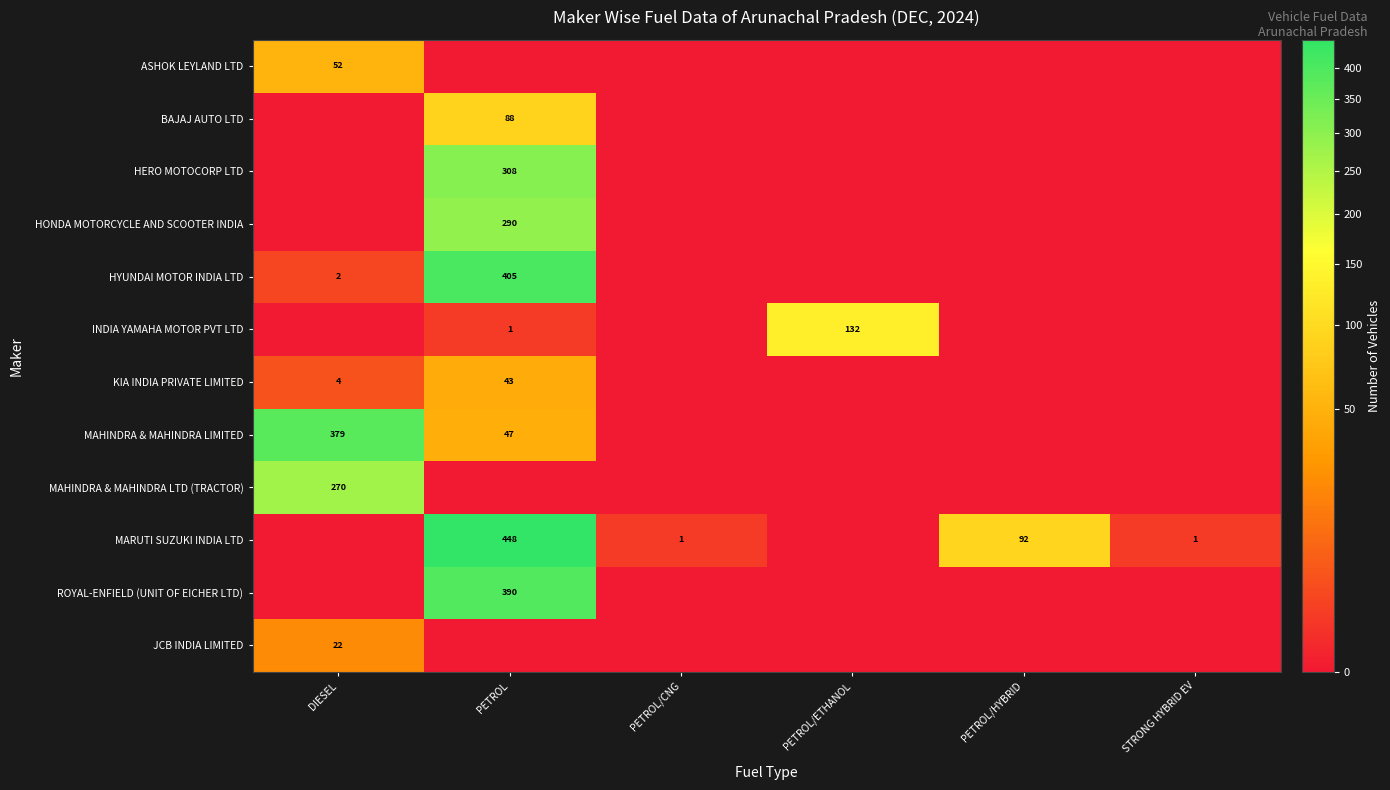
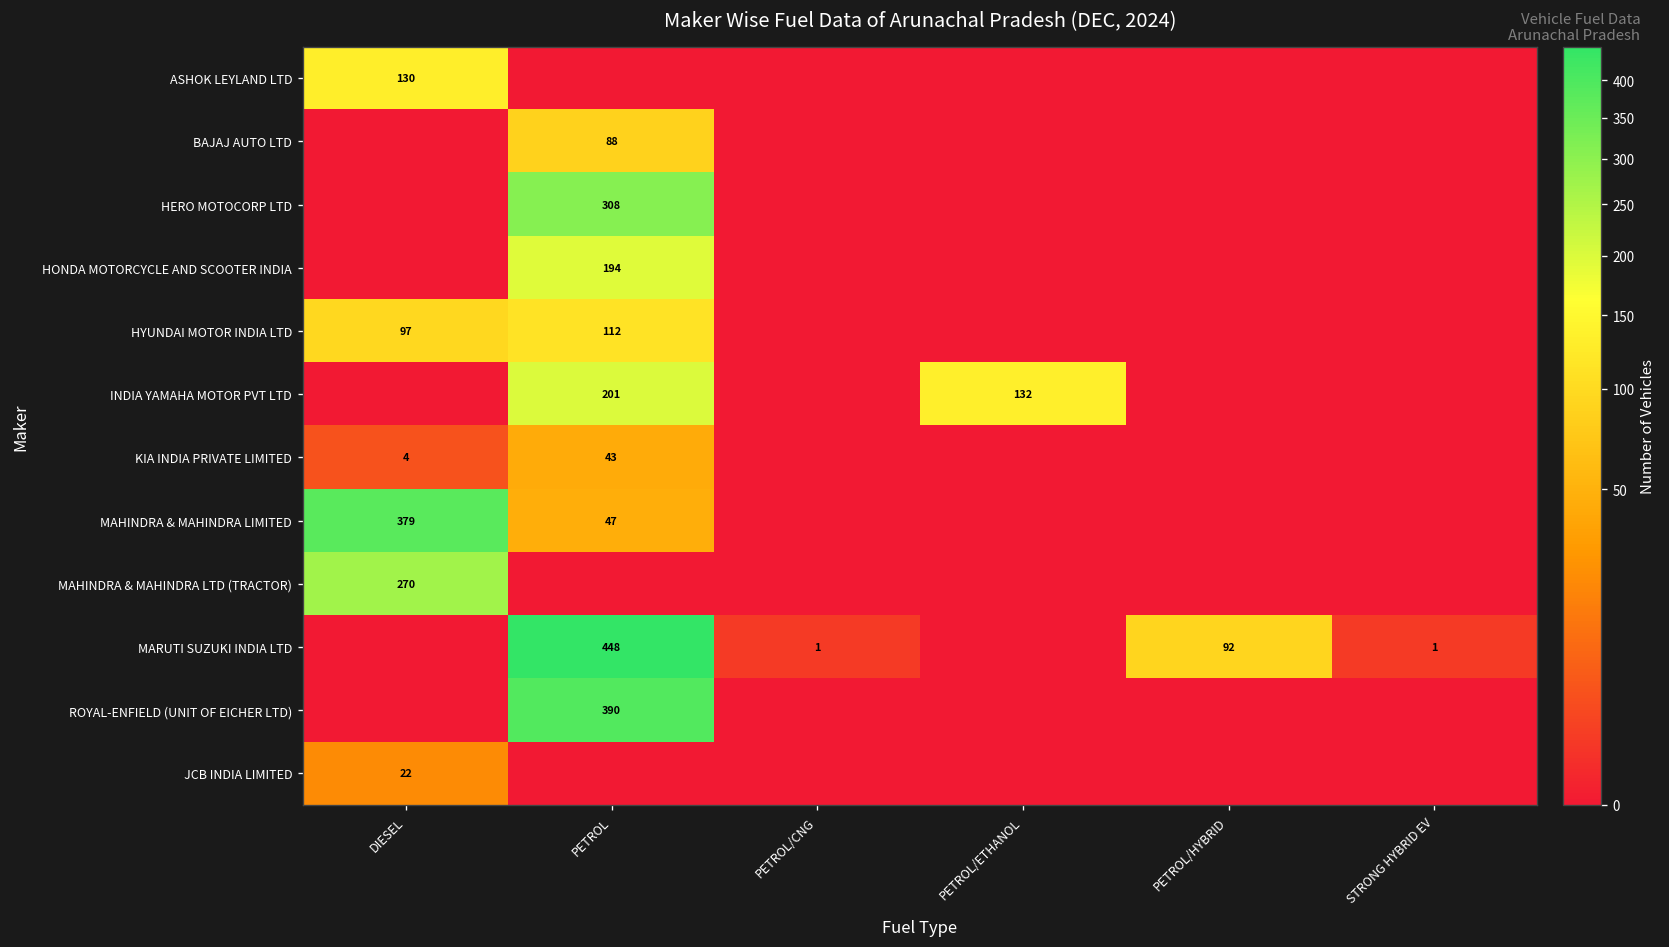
ASHOK LEYLAND LTD, DIESEL: 52 -> 130
HONDA MOTORCYCLE AND SCOOTER INDIA, PETROL: 290 -> 194
HYUNDAI MOTOR INDIA LTD, DIESEL: 2 -> 97
HYUNDAI MOTOR INDIA LTD, PETROL: 405 -> 112
INDIA YAMAHA MOTOR PVT LTD, PETROL: 1 -> 201
